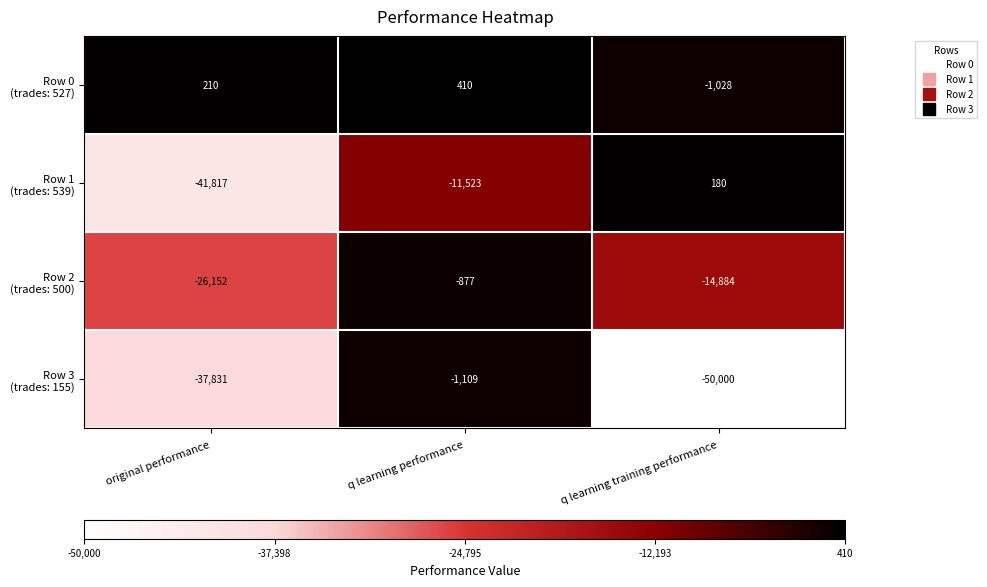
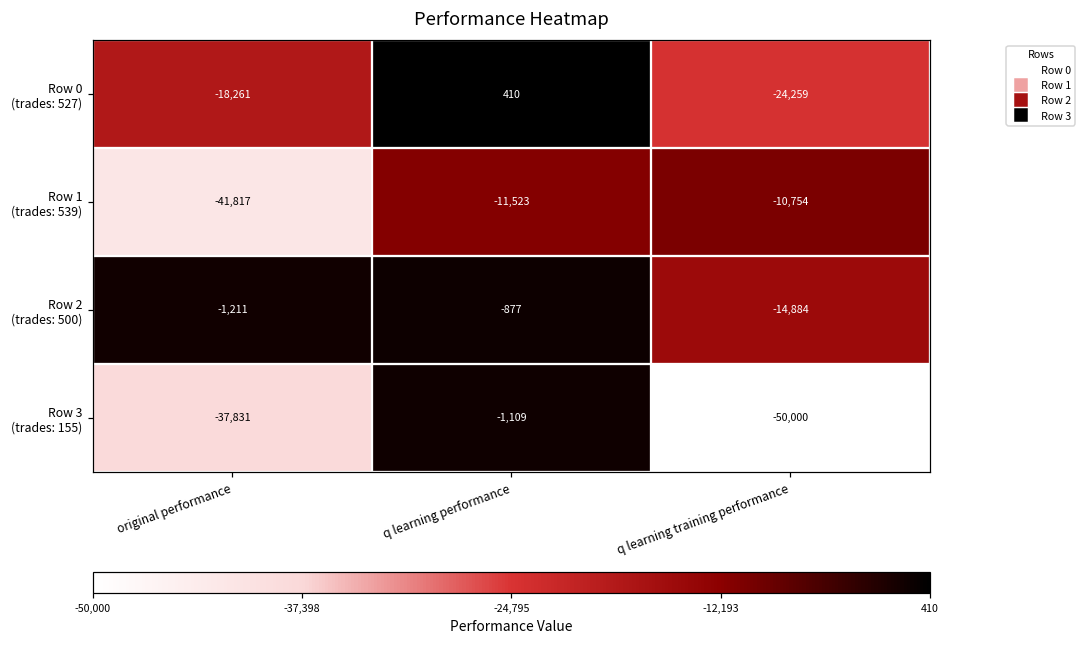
Row 0 (trades: 527), original performance: 210 -> -18,261
Row 0 (trades: 527), q learning training performance: -1,028 -> -24,259
Row 1 (trades: 539), q learning training performance: 180 -> -10,754
Row 2 (trades: 500), original performance: -26,152 -> -1,211
